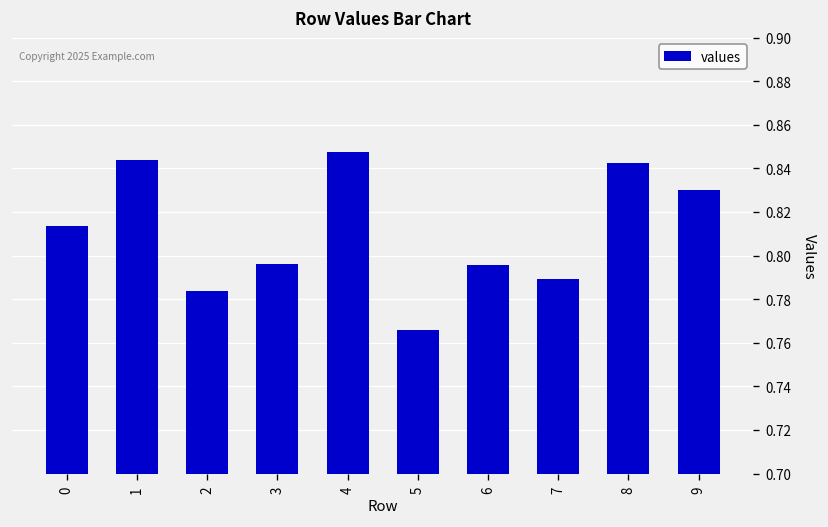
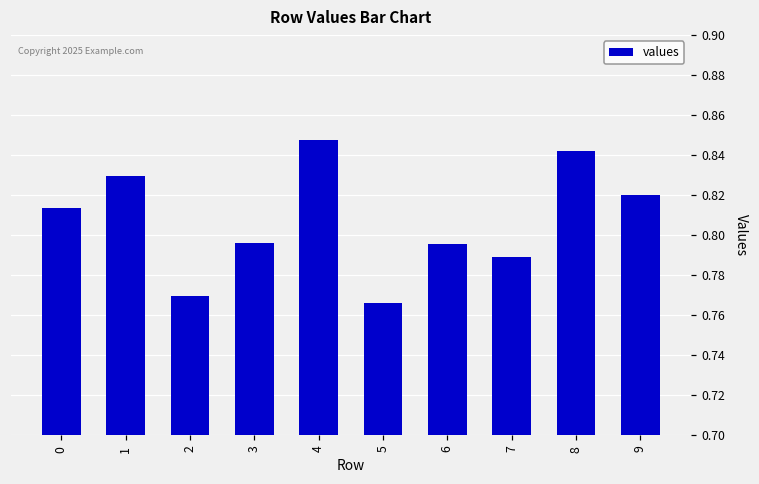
1: 0.844 -> 0.829
2: 0.784 -> 0.769
9: 0.830 -> 0.820
